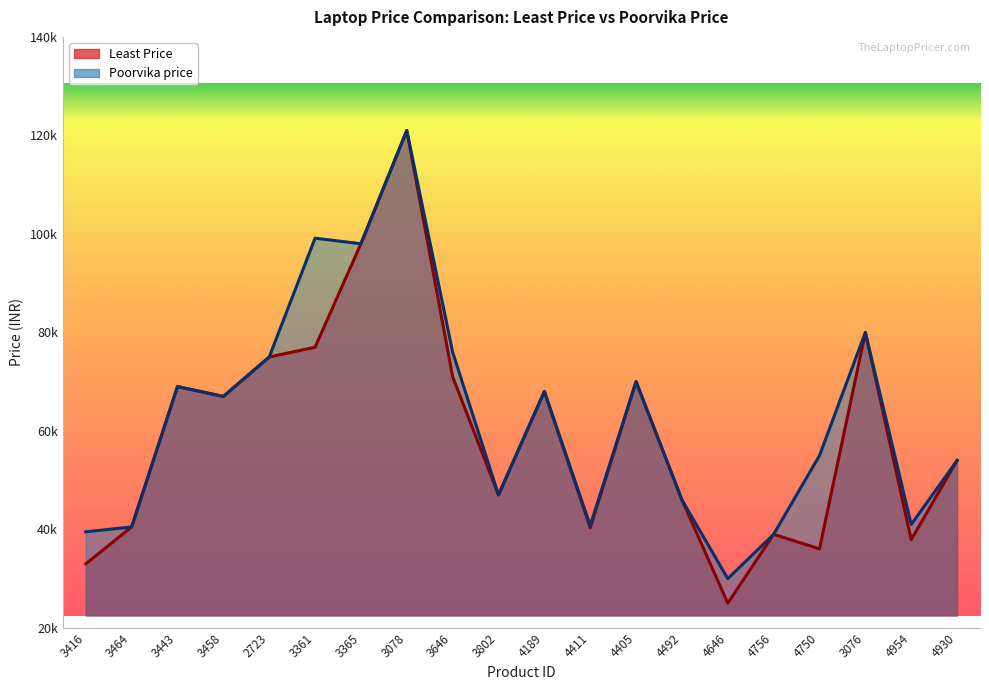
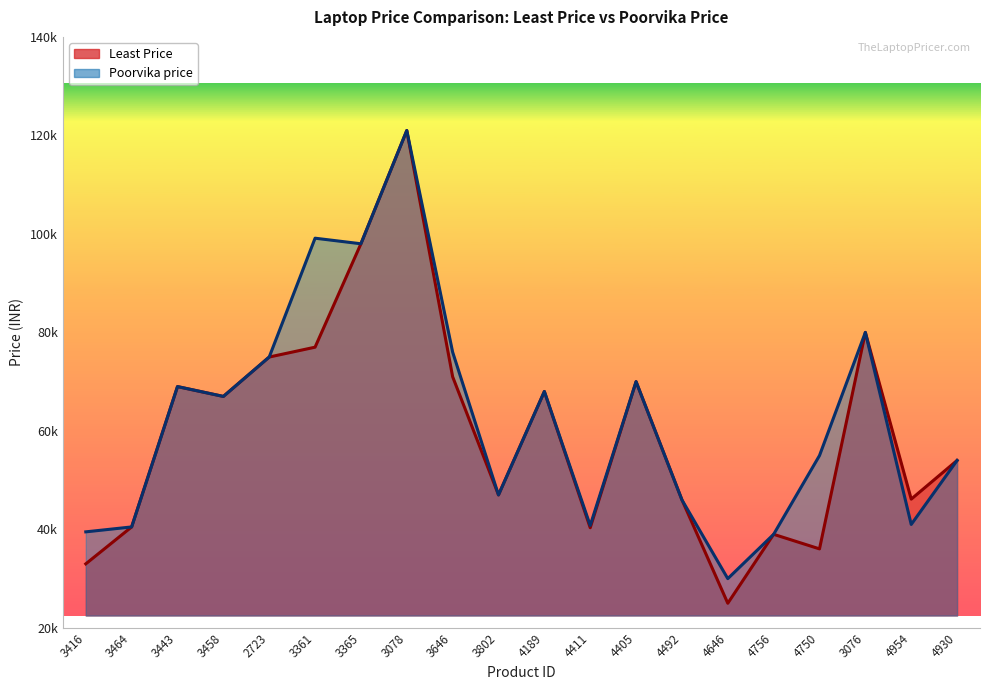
Least Price, 4954: 38000 -> 46000
